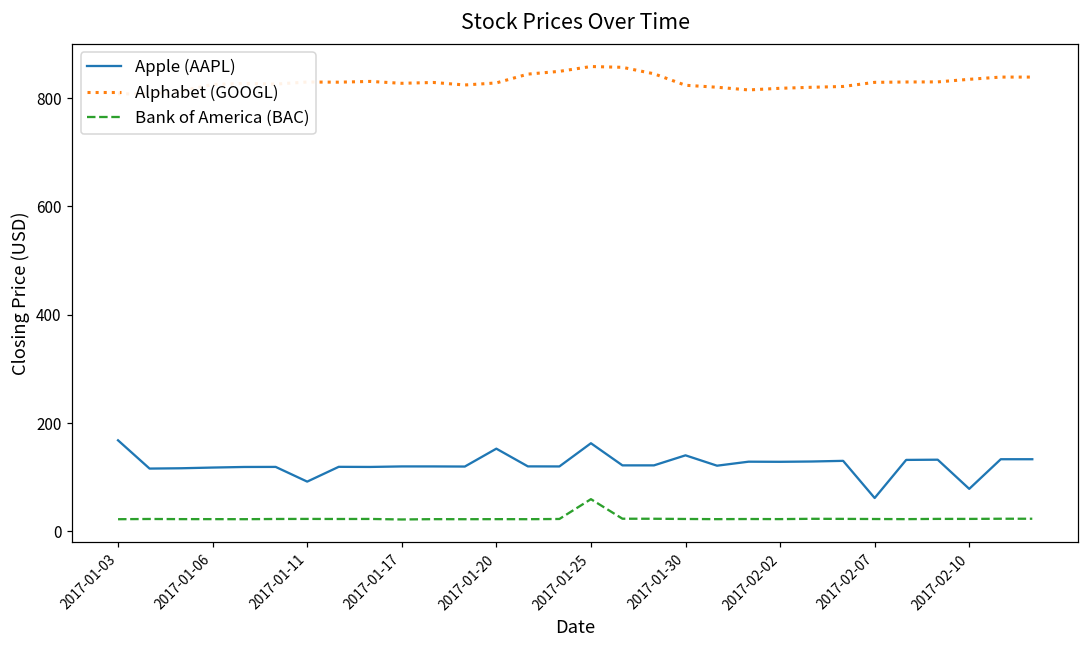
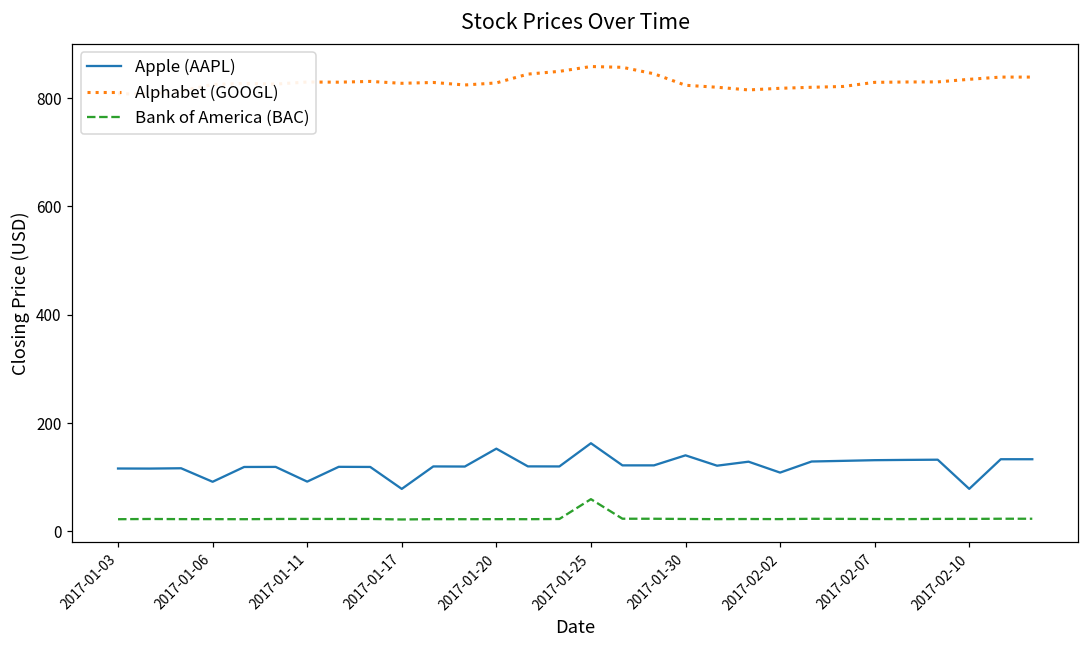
Apple (AAPL), 2017-01-03: 170 -> 120
Apple (AAPL), 2017-01-06: 120 -> 90
Apple (AAPL), 2017-01-17: 120 -> 80
Apple (AAPL), 2017-02-02: 130 -> 110
Apple (AAPL), 2017-02-07: 60 -> 130
